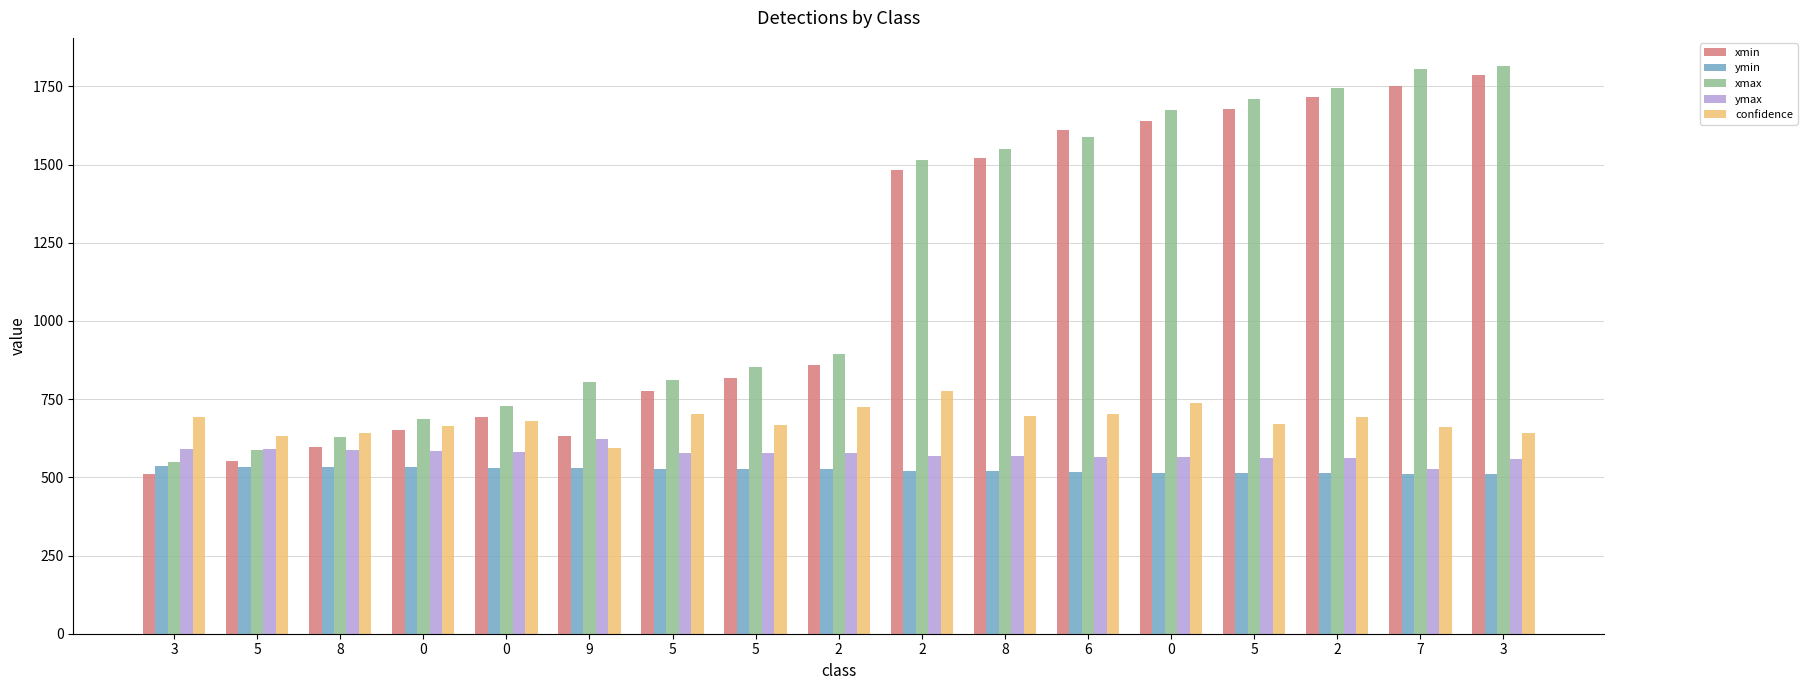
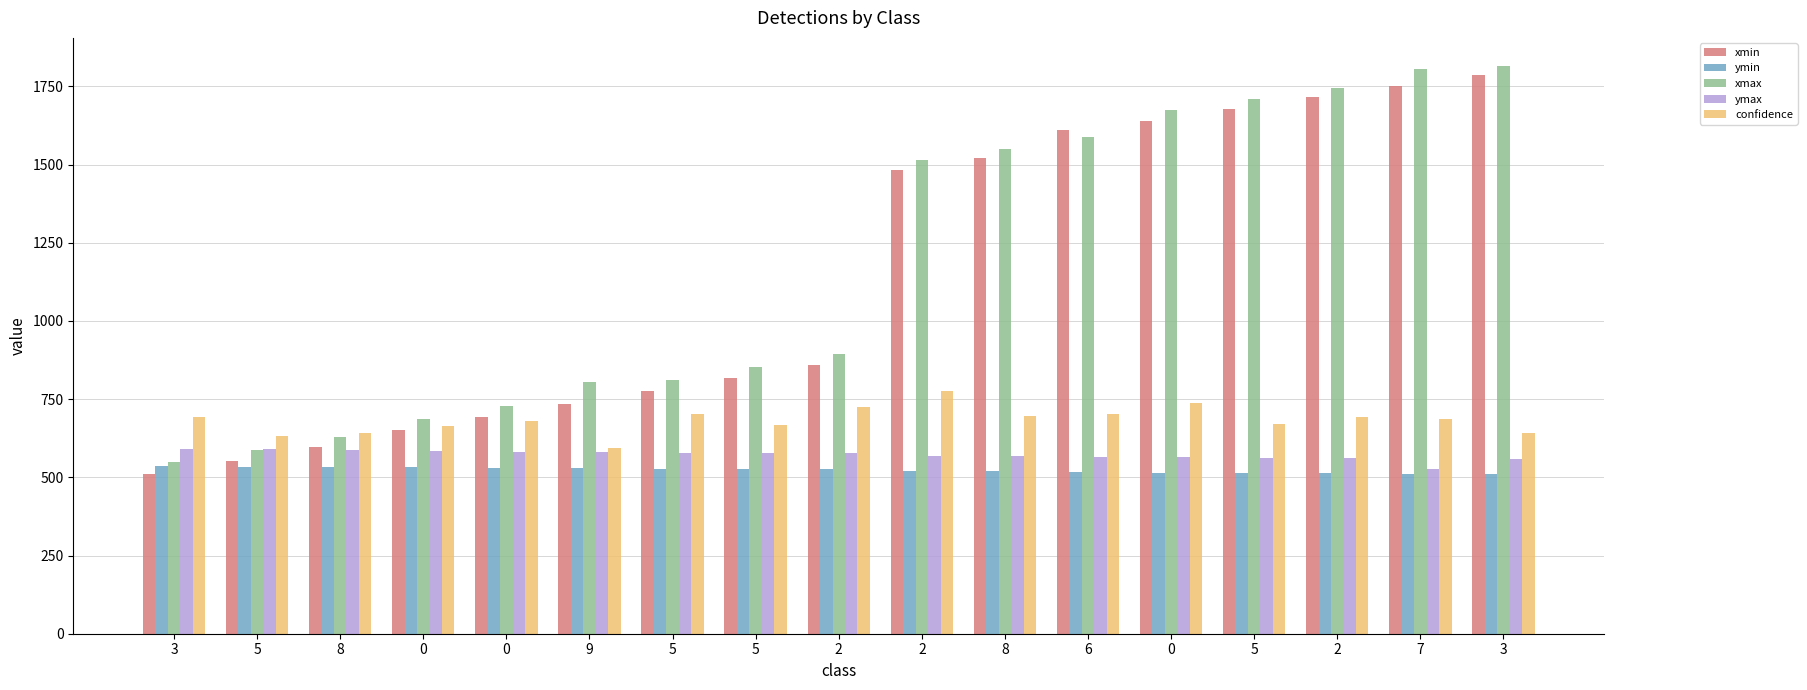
xmin, 9: 630 -> 730
ymax, 9: 620 -> 580
confidence, 7: 660 -> 690
